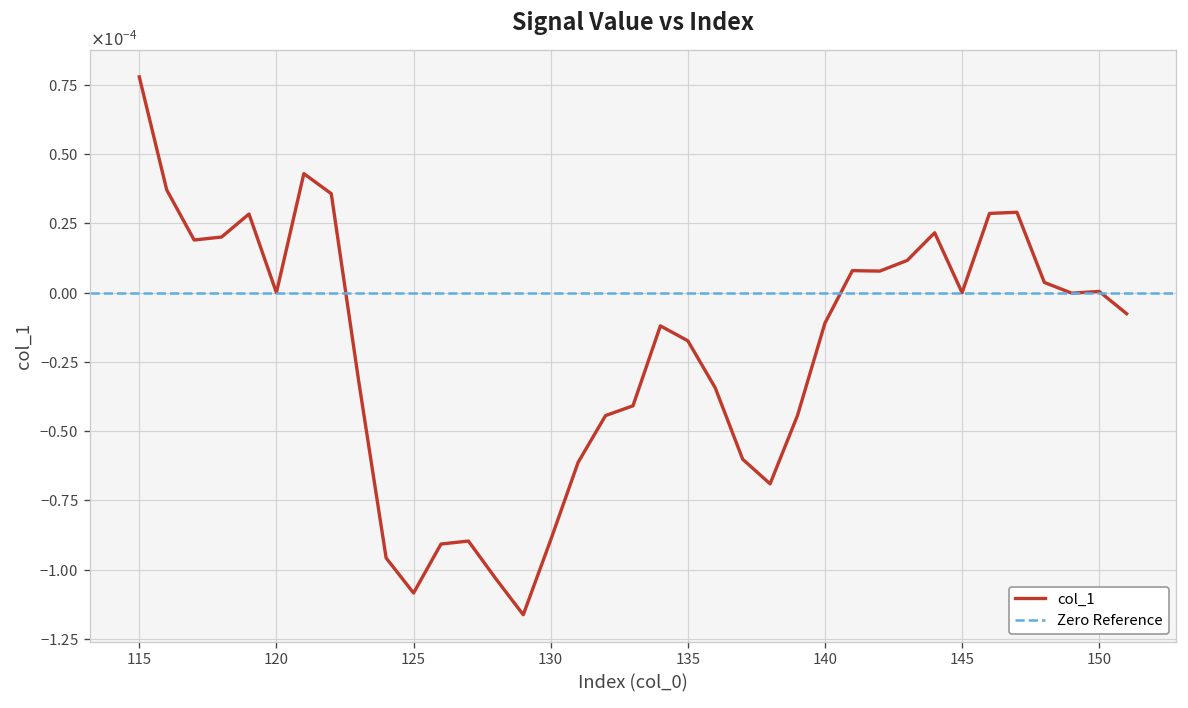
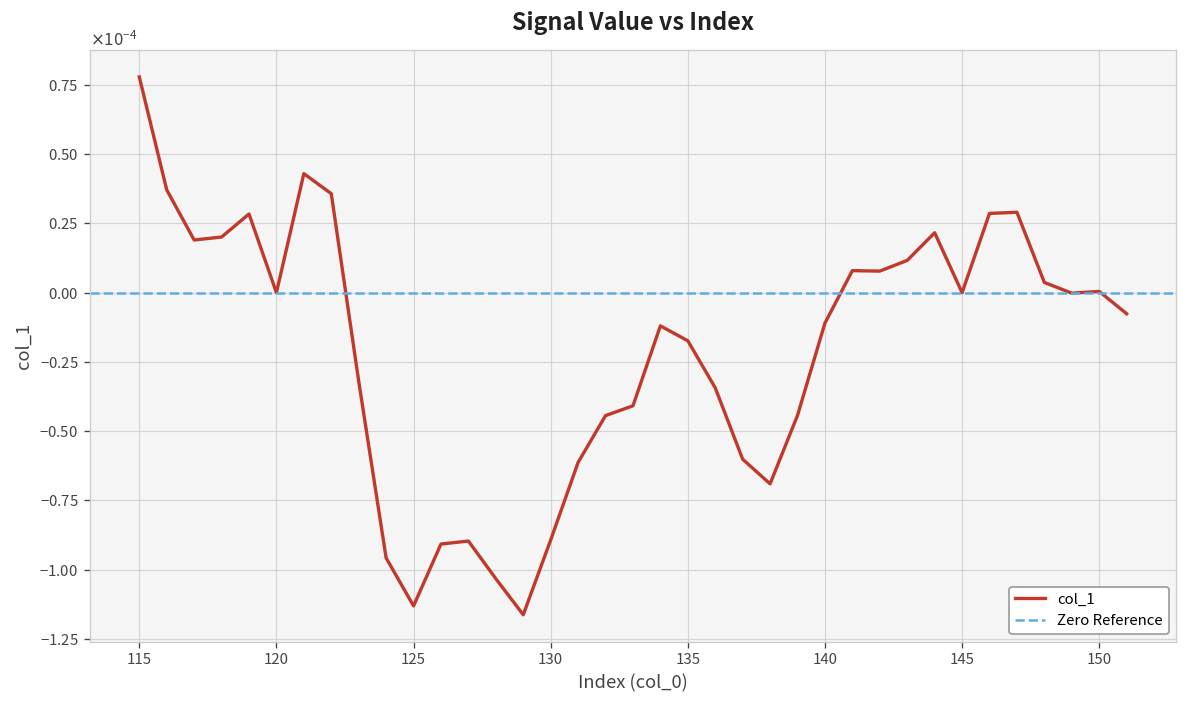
125: -0.000108 -> -0.000113
